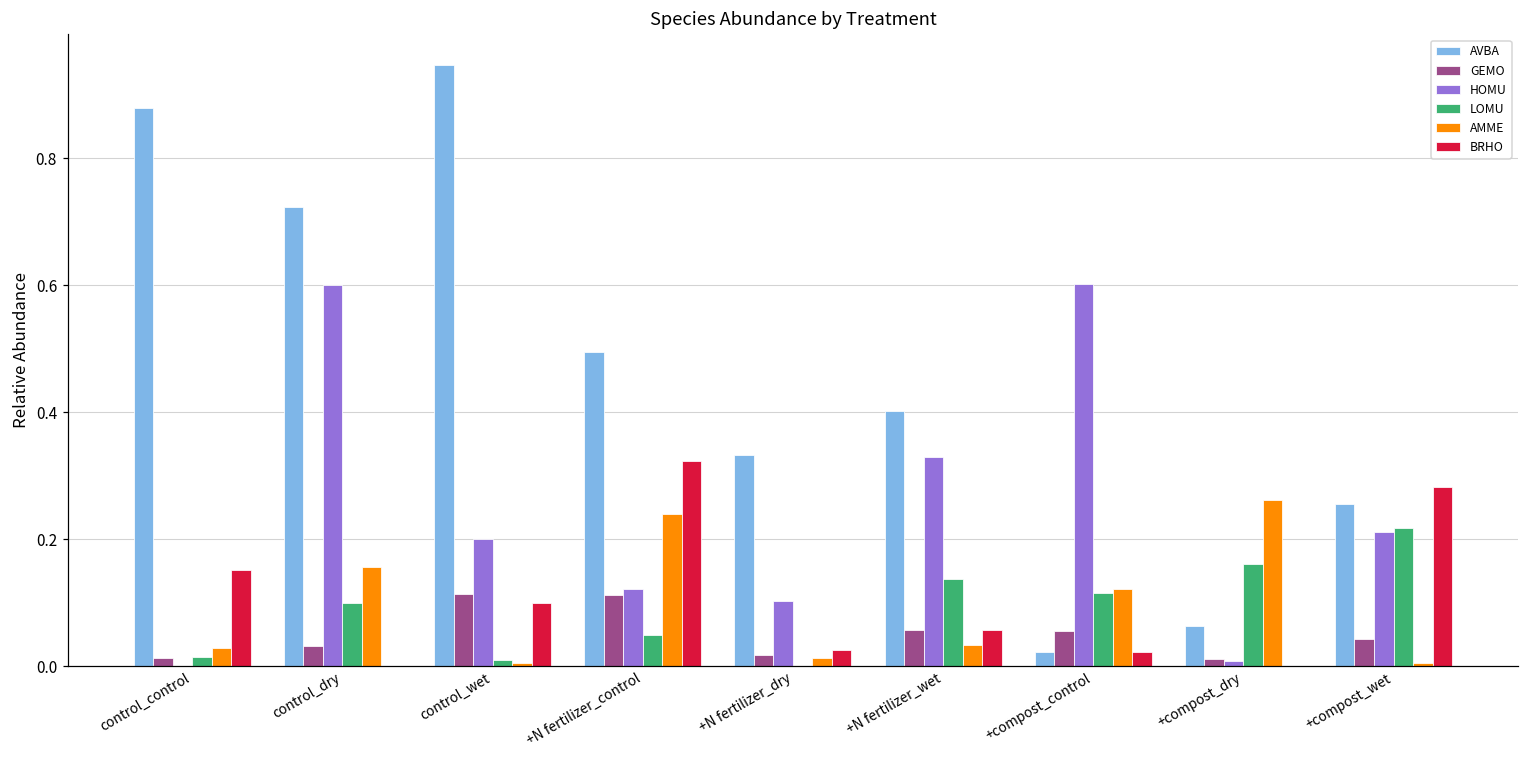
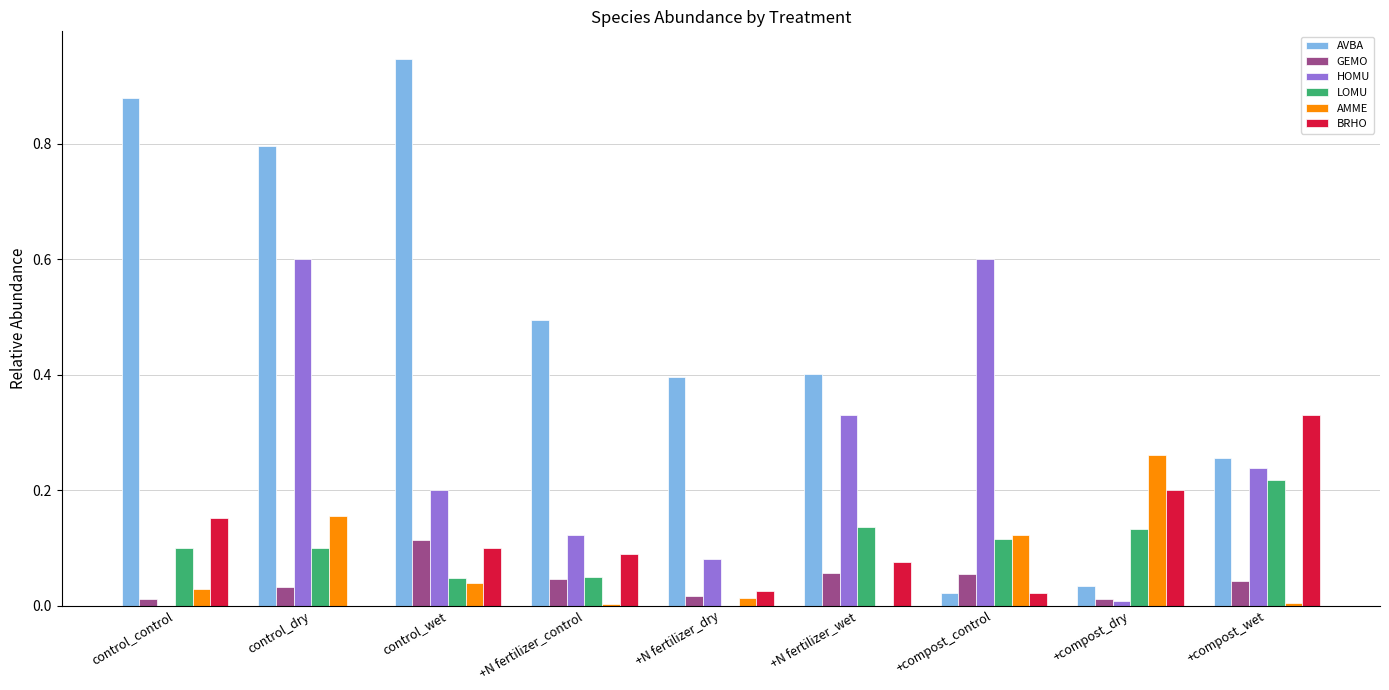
LOMU, control_control: 0.01 -> 0.10
AVBA, control_dry: 0.72 -> 0.80
LOMU, control_wet: 0.01 -> 0.05
AMME, control_wet: 0.01 -> 0.04
GEMO, +N fertilizer_control: 0.11 -> 0.05
AMME, +N fertilizer_control: 0.24 -> 0.00
BRHO, +N fertilizer_control: 0.32 -> 0.09
AVBA, +N fertilizer_dry: 0.33 -> 0.40
HOMU, +N fertilizer_dry: 0.10 -> 0.08
AMME, +N fertilizer_wet: 0.03 -> 0.00
BRHO, +N fertilizer_wet: 0.06 -> 0.07
AVBA, +compost_dry: 0.06 -> 0.03
LOMU, +compost_dry: 0.16 -> 0.13
BRHO, +compost_dry: 0.0 -> 0.2
HOMU, +compost_wet: 0.21 -> 0.24
BRHO, +compost_wet: 0.28 -> 0.33
